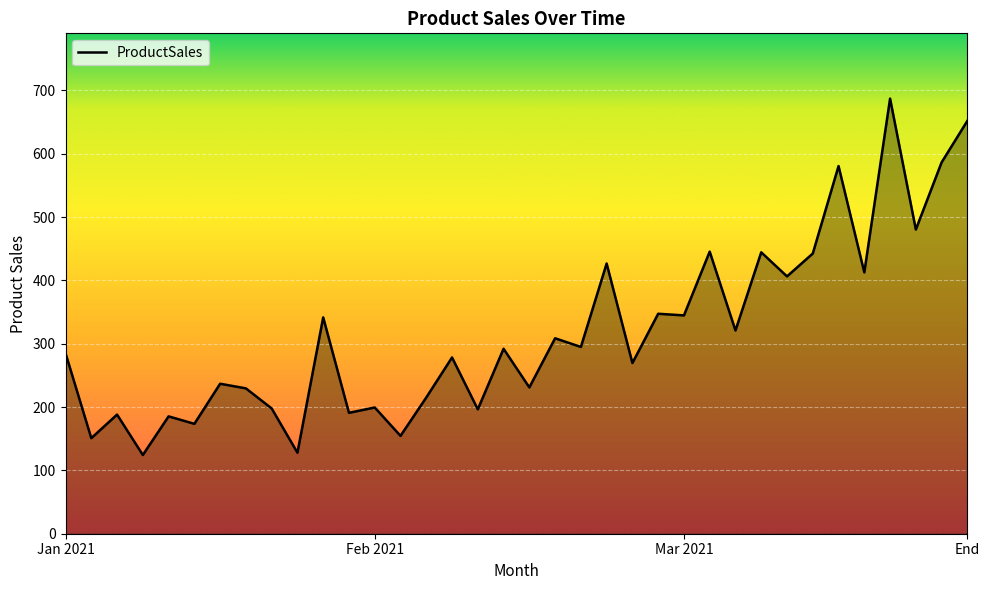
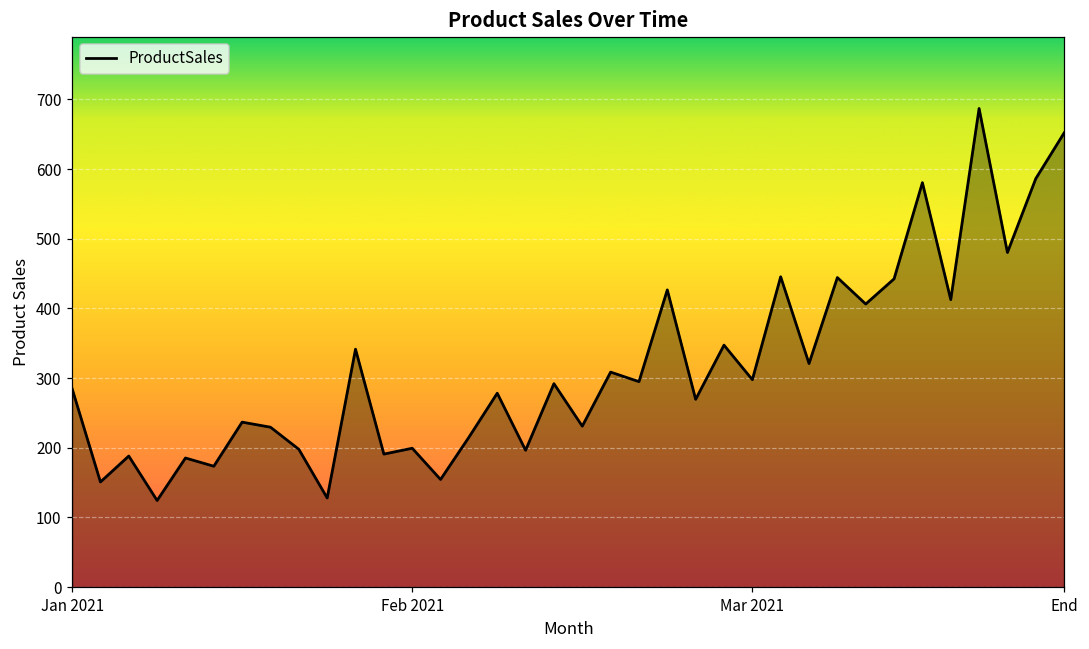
Mar 2021: 340 -> 300
